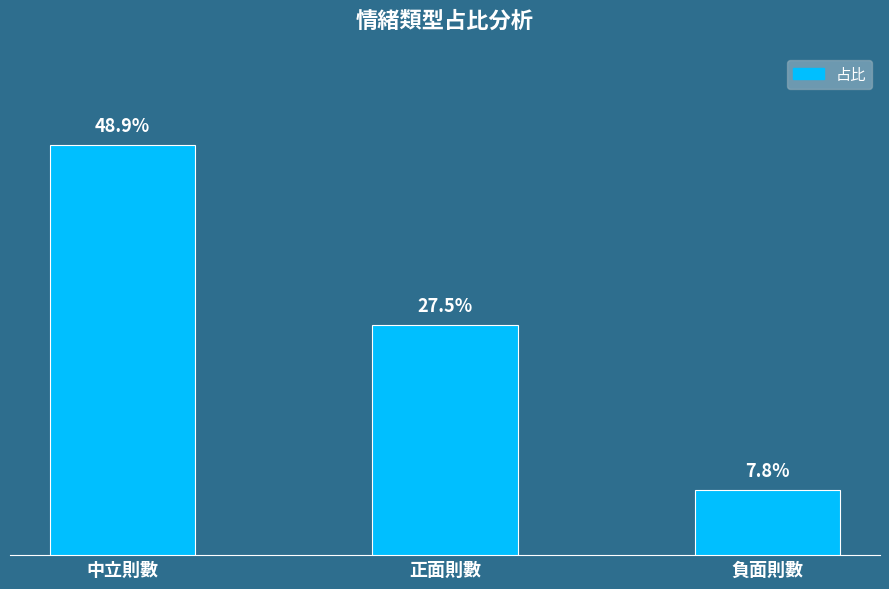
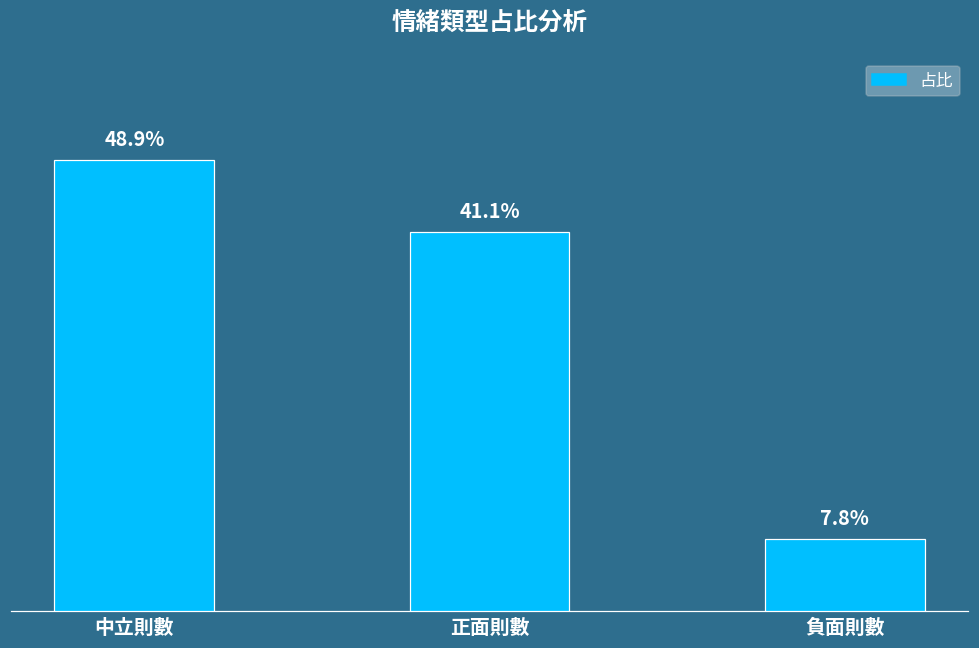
正面則數: 27.5% -> 41.1%
